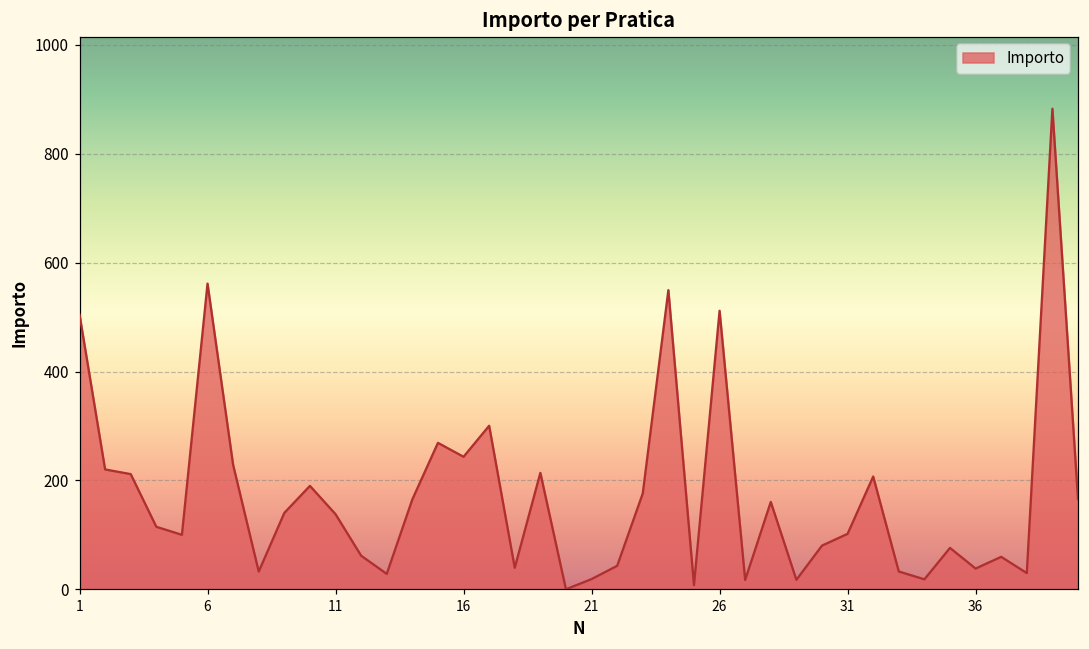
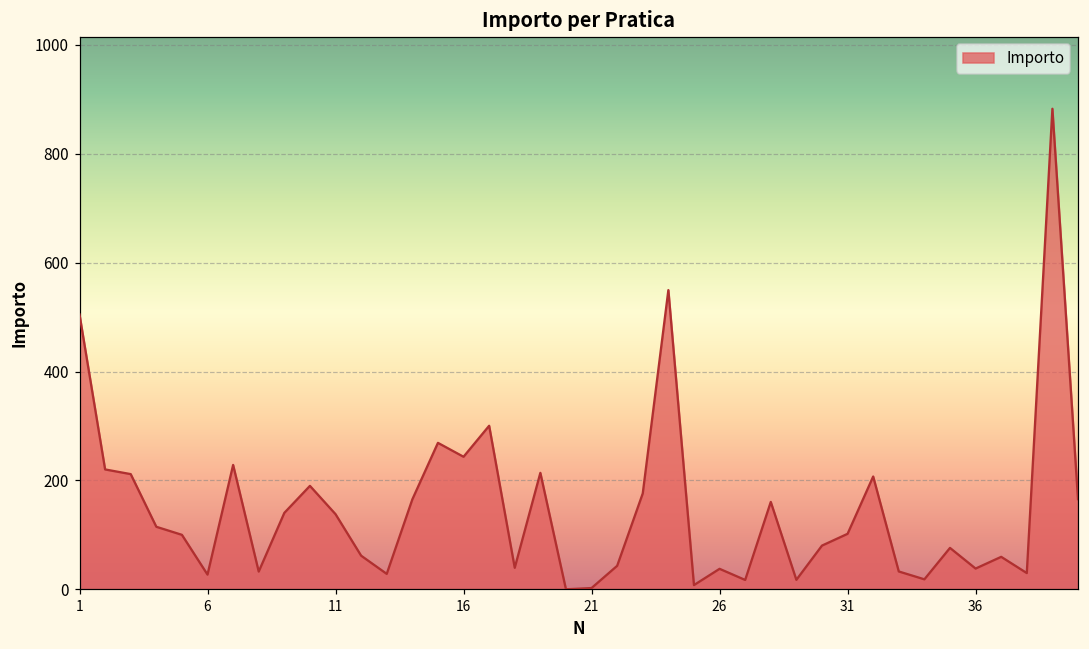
6: 560 -> 30
21: 20 -> 0
26: 510 -> 40
